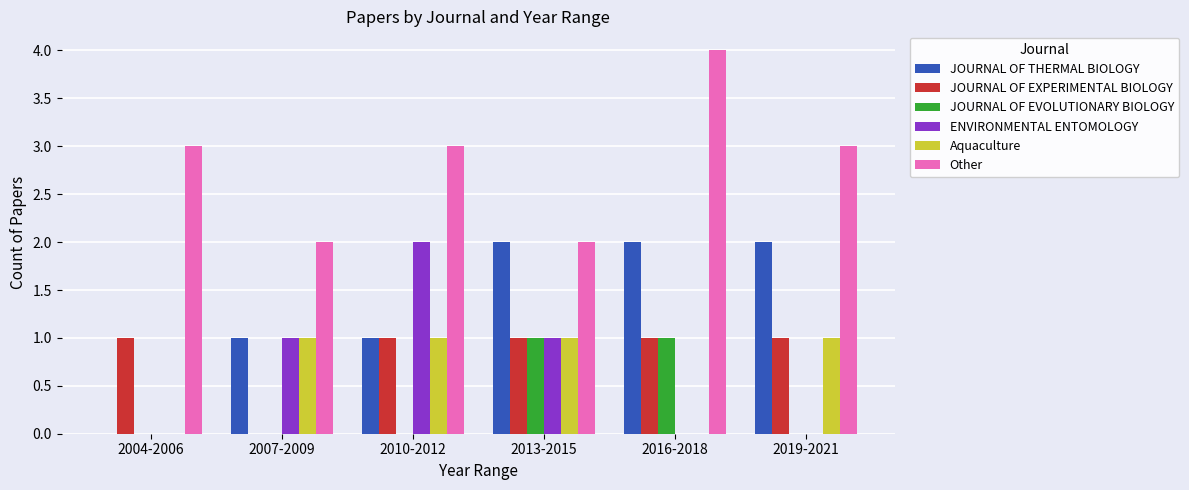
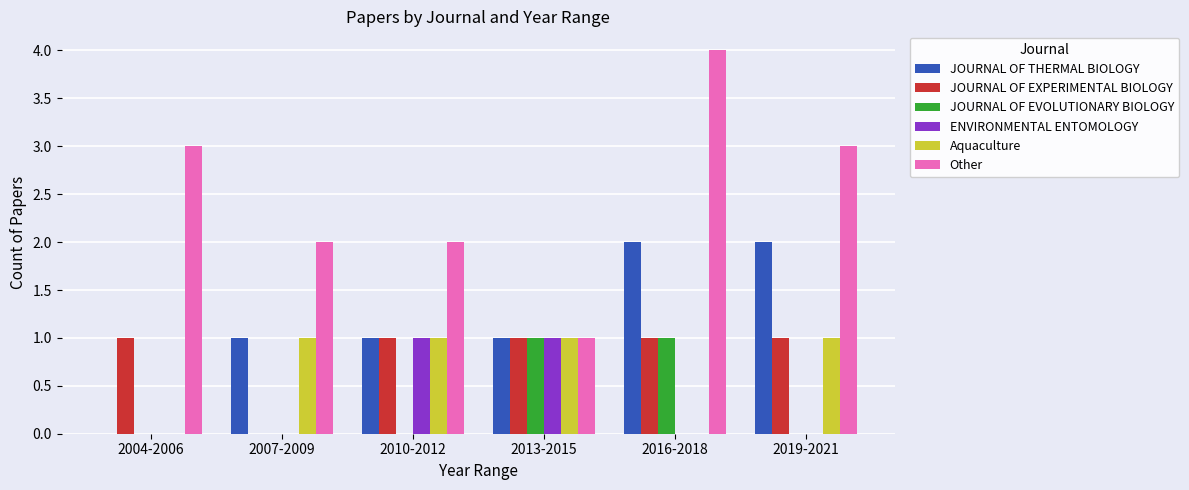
ENVIRONMENTAL ENTOMOLOGY, 2007-2009: 1 -> 0
ENVIRONMENTAL ENTOMOLOGY, 2010-2012: 2 -> 1
Other, 2010-2012: 3 -> 2
JOURNAL OF THERMAL BIOLOGY, 2013-2015: 2 -> 1
Other, 2013-2015: 2 -> 1
